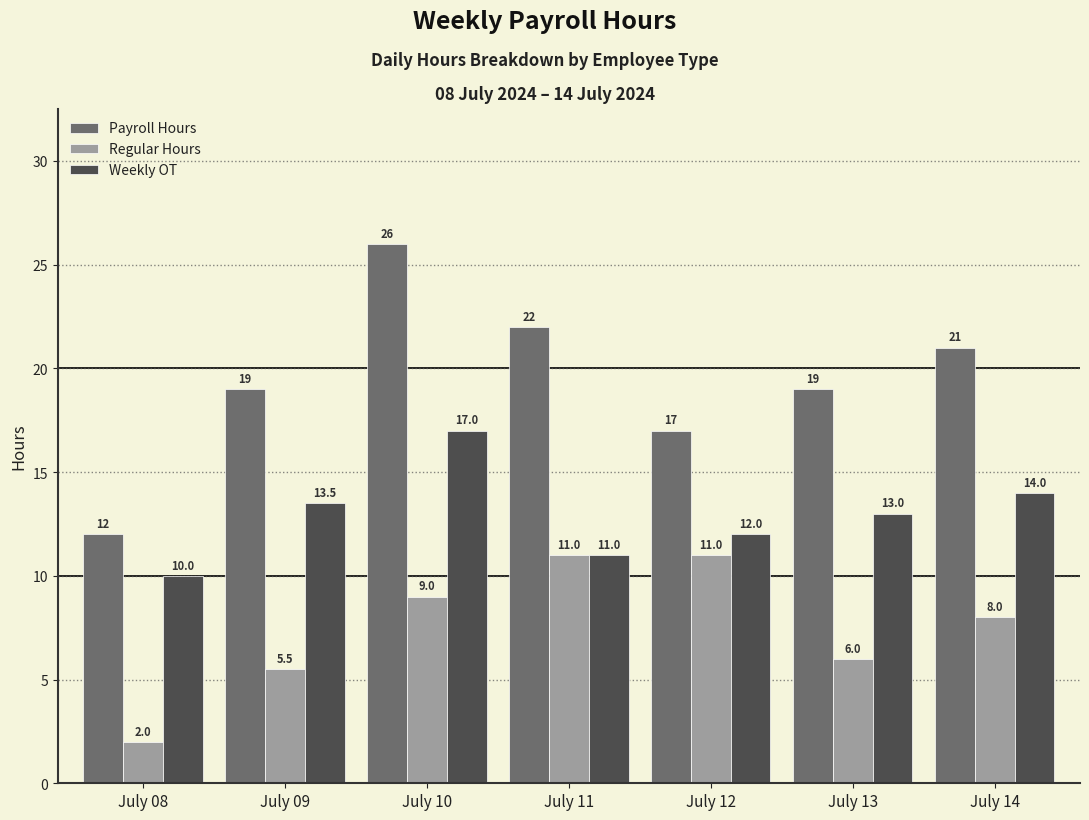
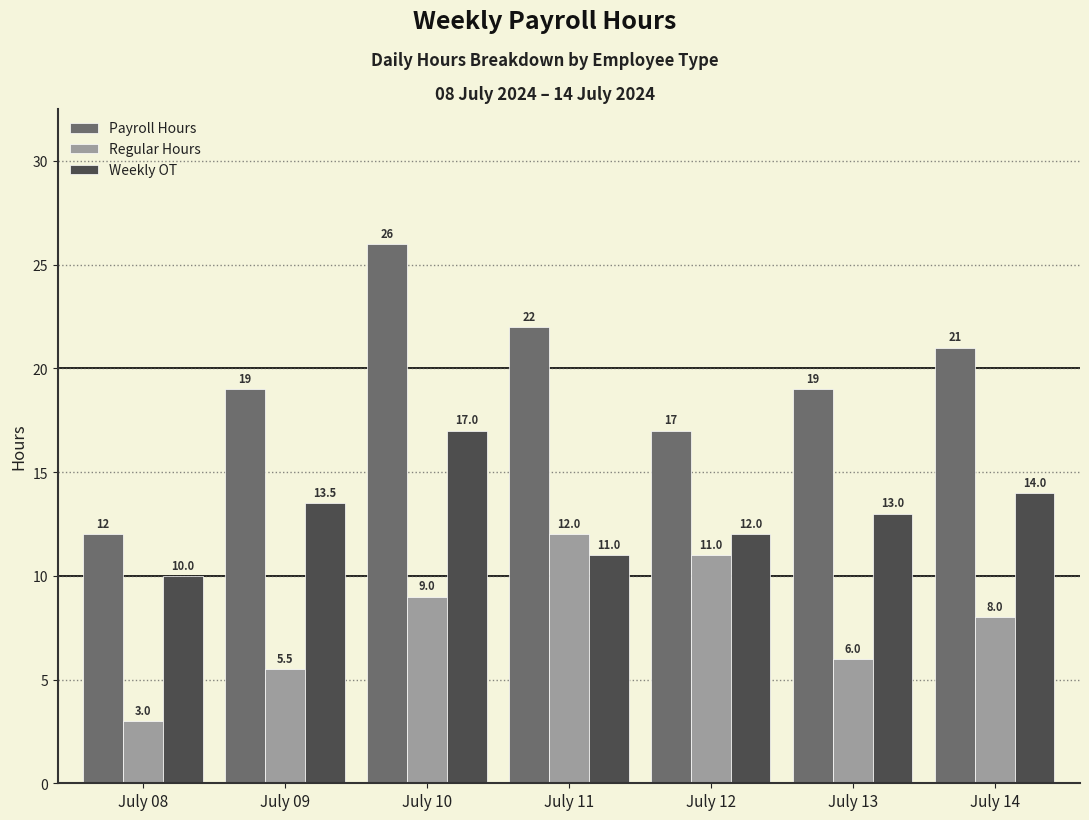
Regular Hours, July 08: 2.0 -> 3.0
Regular Hours, July 11: 11.0 -> 12.0
